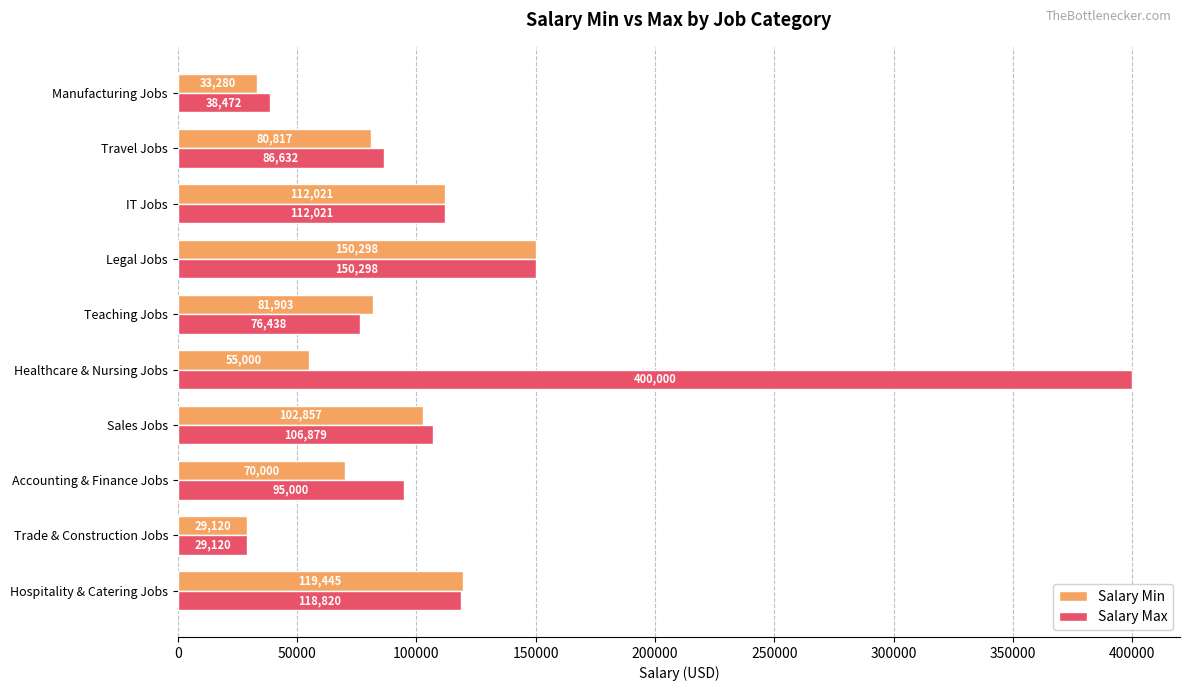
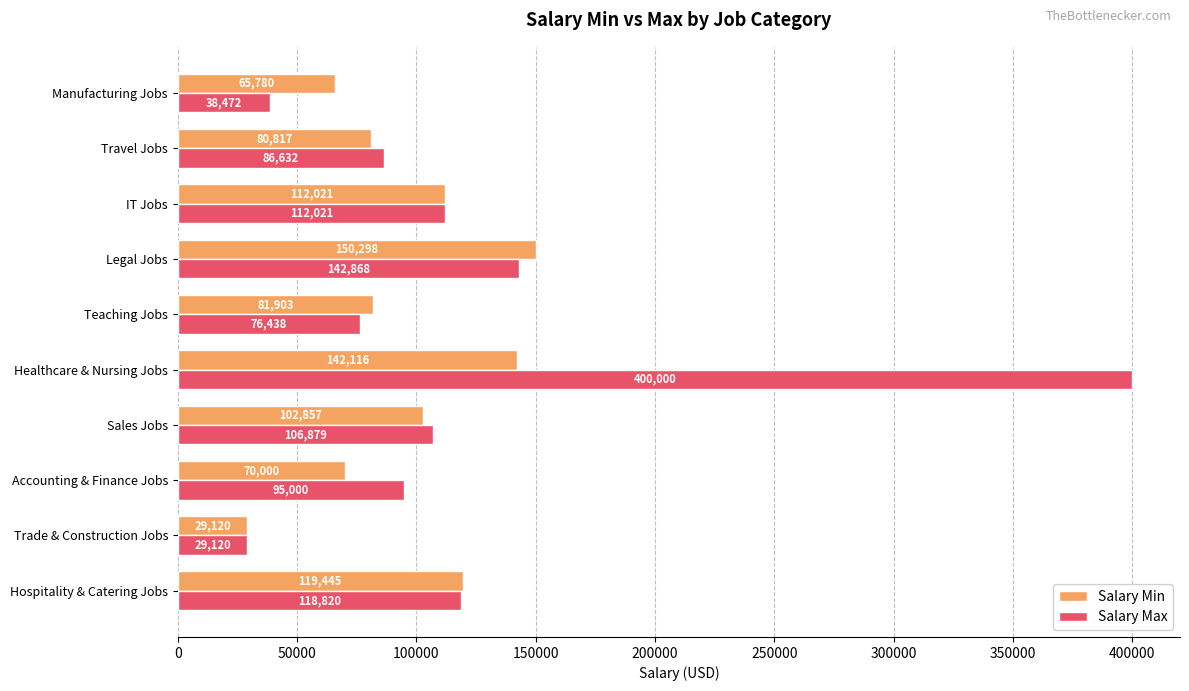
Salary Min, Manufacturing Jobs: 33,280 -> 65,780
Salary Max, Legal Jobs: 150,298 -> 142,868
Salary Min, Healthcare & Nursing Jobs: 55,000 -> 142,116
